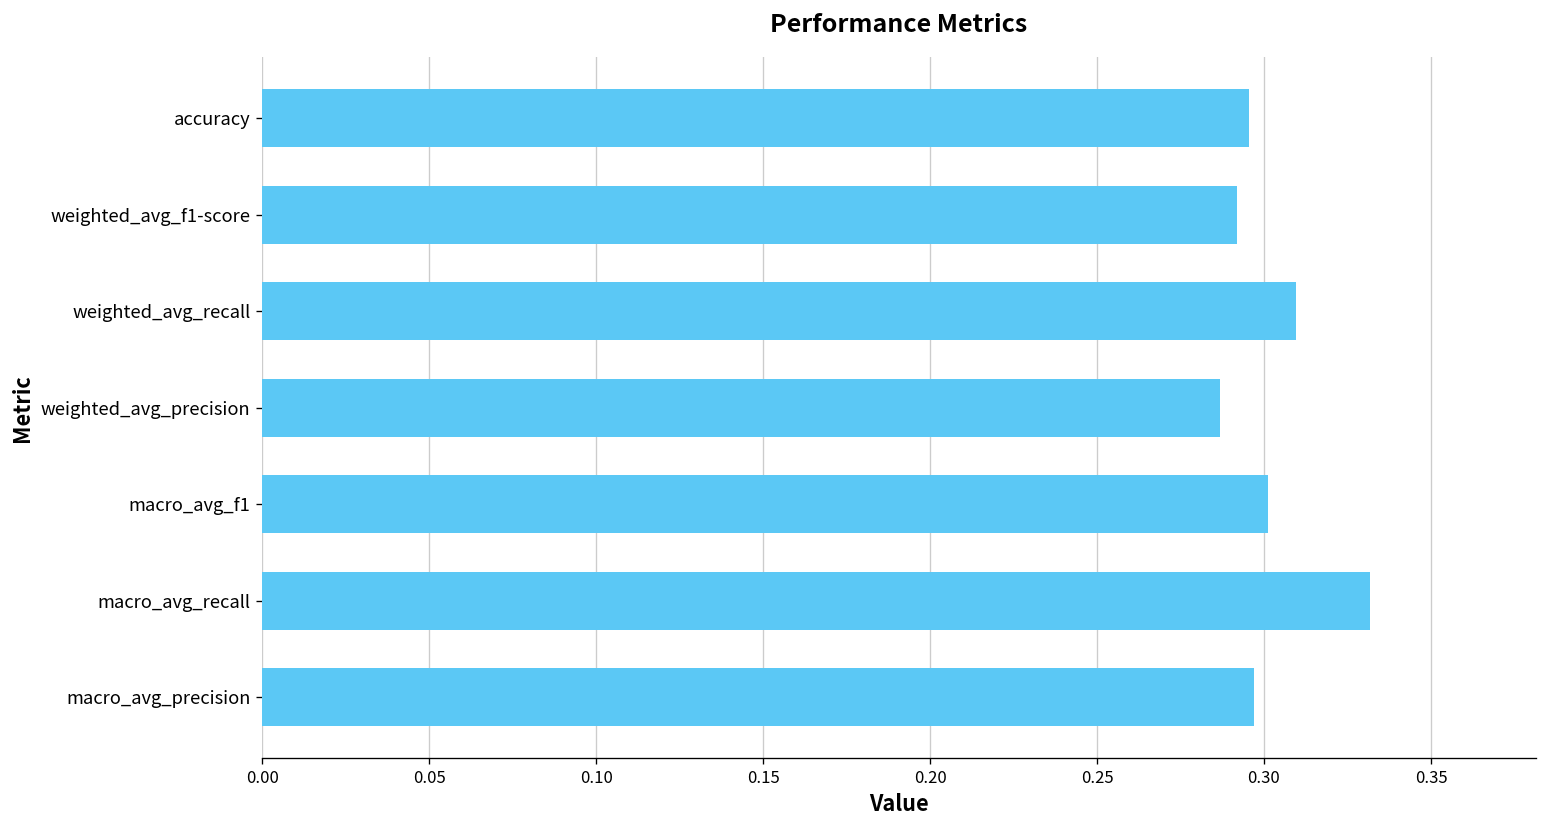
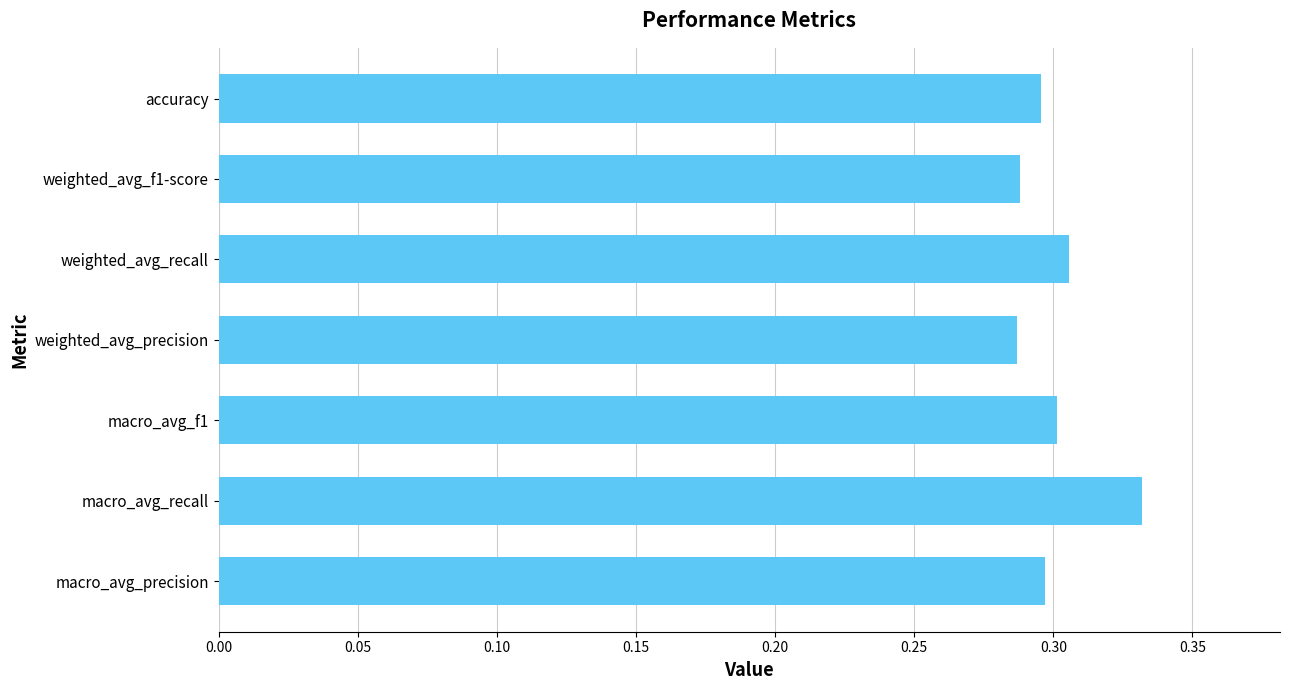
weighted_avg_f1-score: 0.292 -> 0.288
weighted_avg_recall: 0.310 -> 0.306
